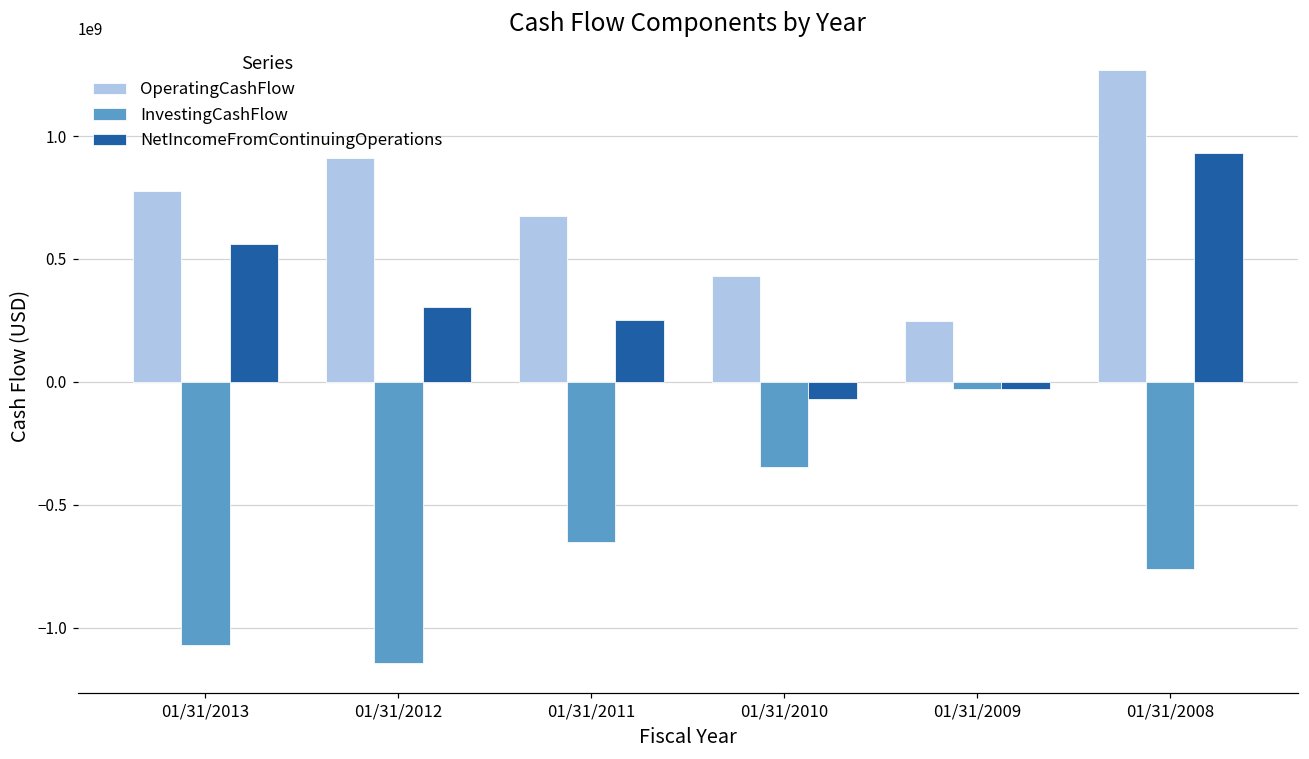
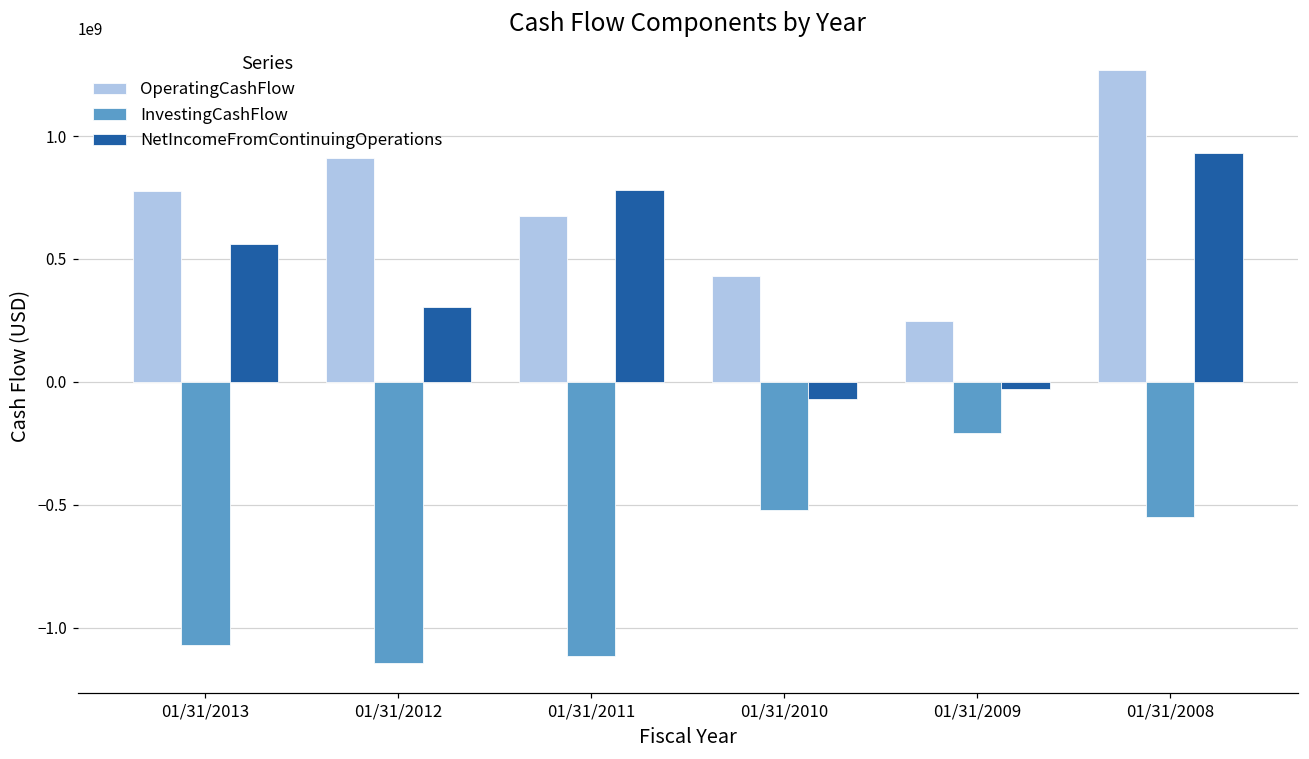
InvestingCashFlow, 01/31/2011: -650000000 -> -1120000000
NetIncomeFromContinuingOperations, 01/31/2011: 250000000 -> 780000000
InvestingCashFlow, 01/31/2010: -350000000 -> -520000000
InvestingCashFlow, 01/31/2009: -30000000 -> -210000000
InvestingCashFlow, 01/31/2008: -760000000 -> -550000000
